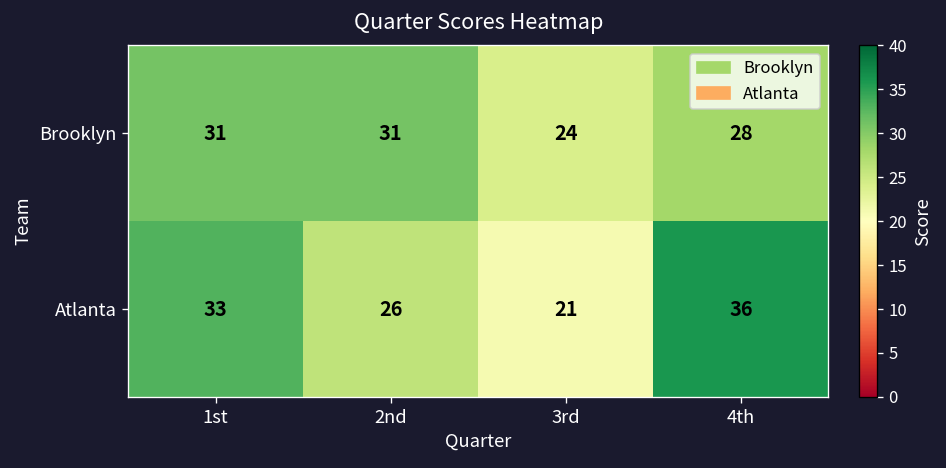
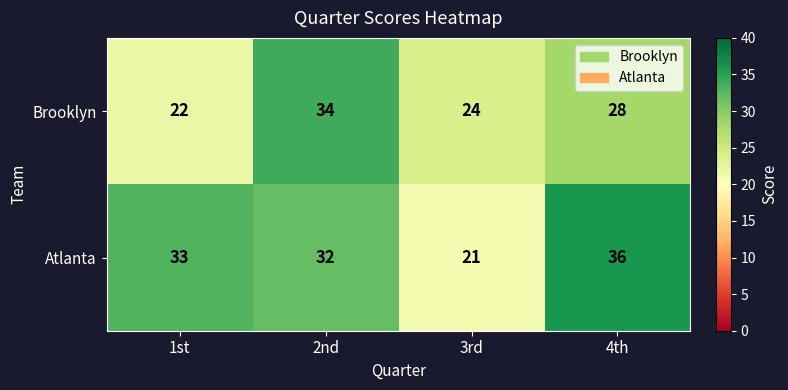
Brooklyn, 1st: 31 -> 22
Brooklyn, 2nd: 31 -> 34
Atlanta, 2nd: 26 -> 32
